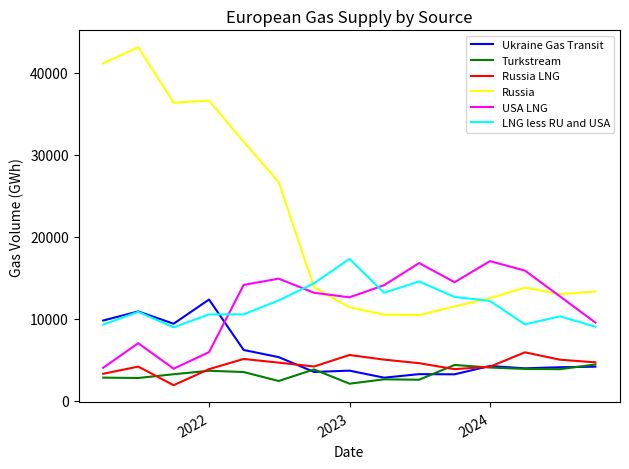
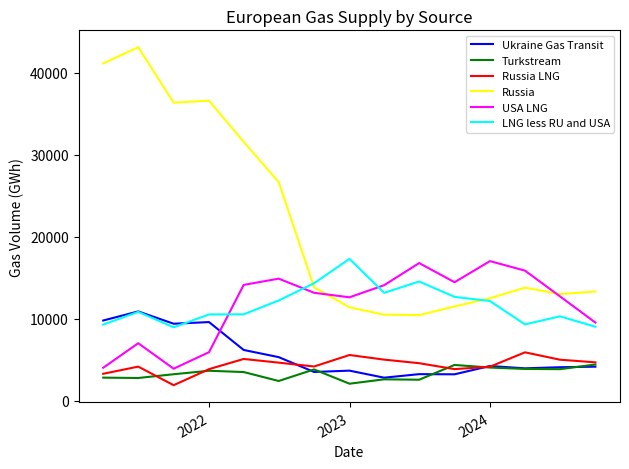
Ukraine Gas Transit, 2022: 12000 -> 10000
